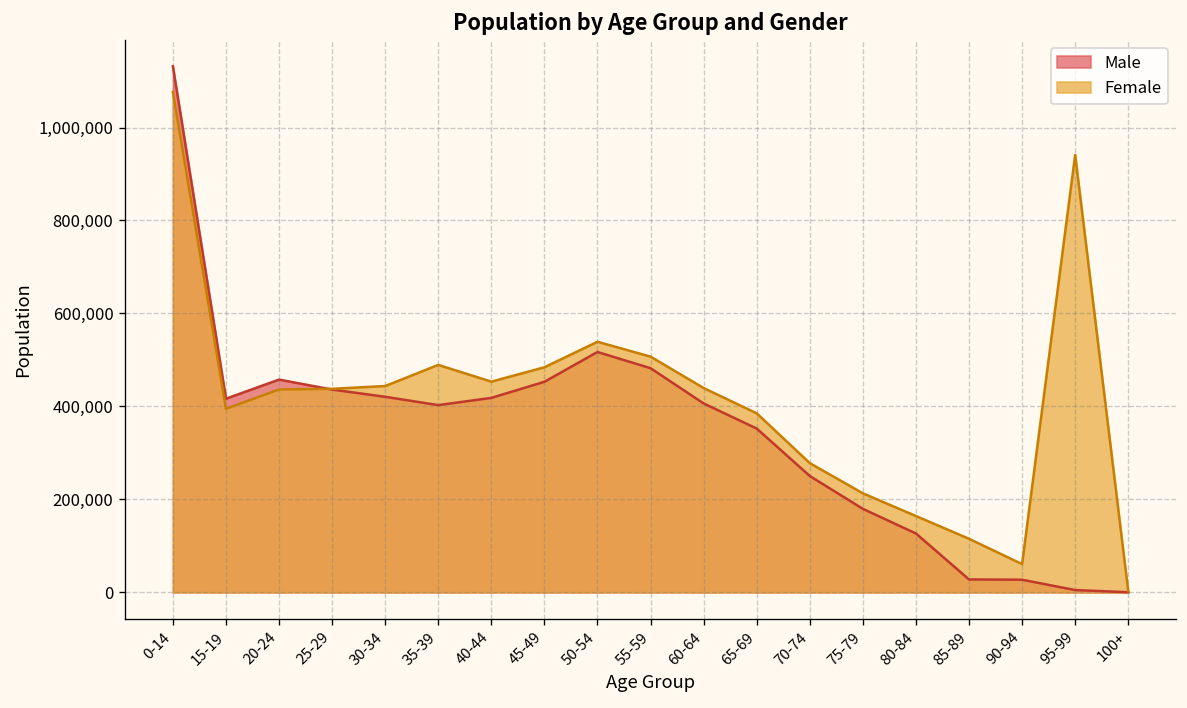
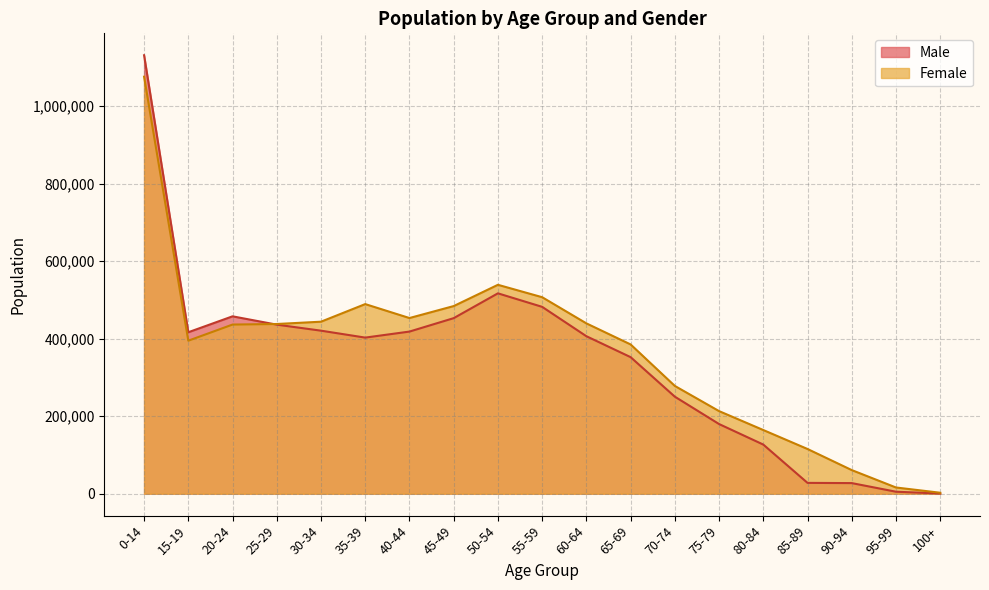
Female, 95-99: 940,000 -> 20,000
